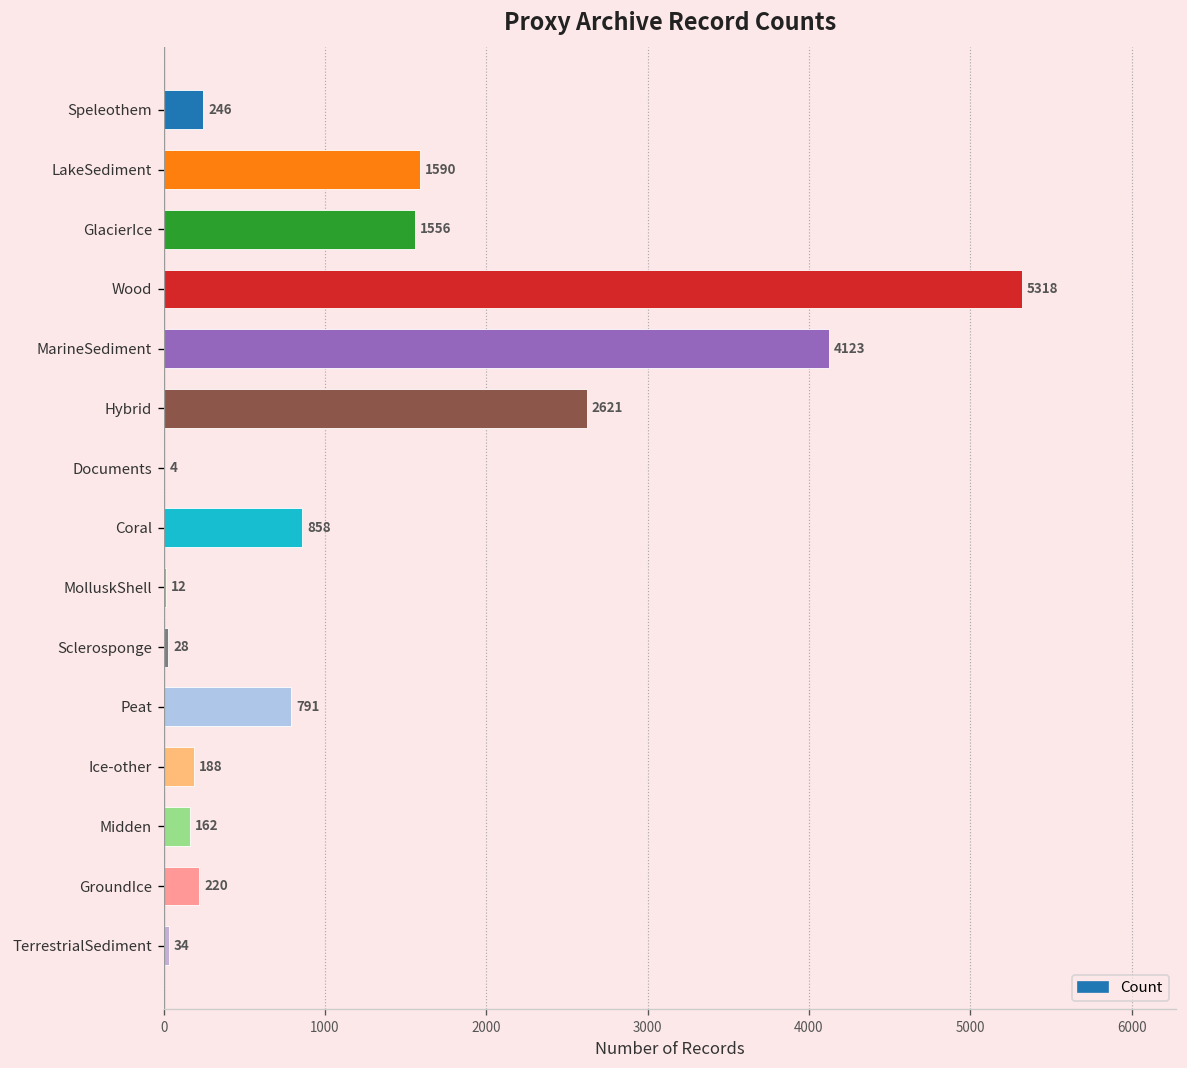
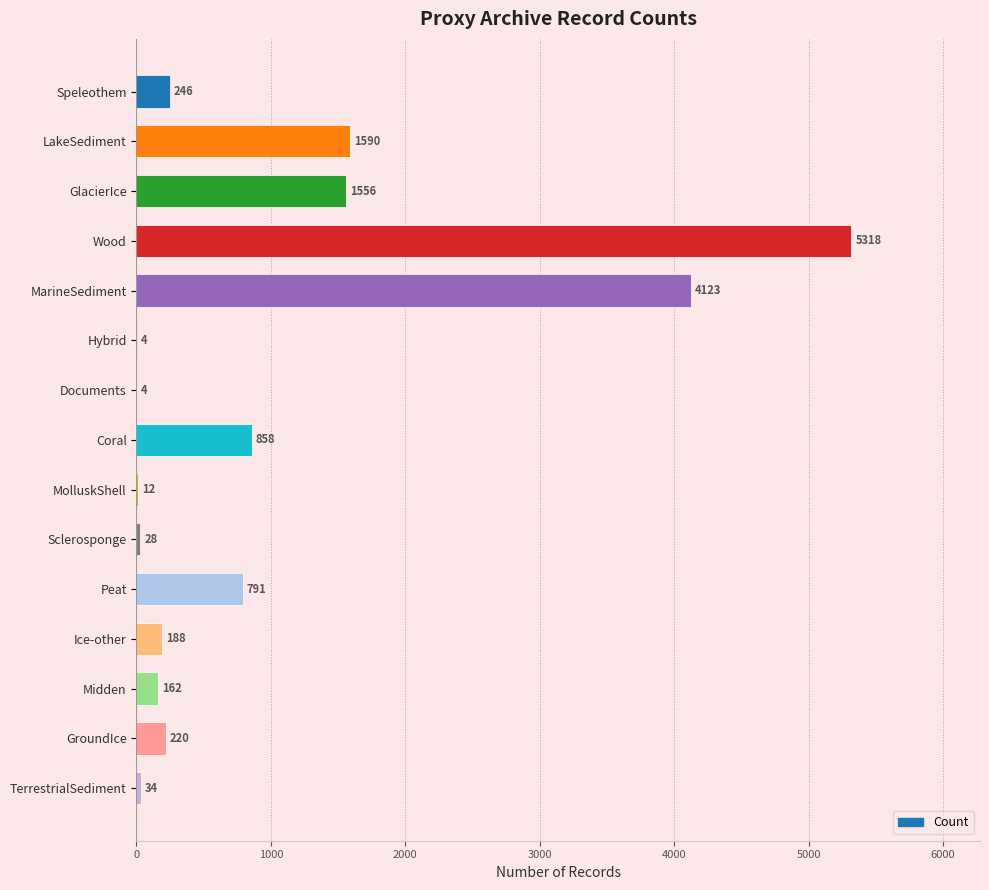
Hybrid: 2621 -> 4
